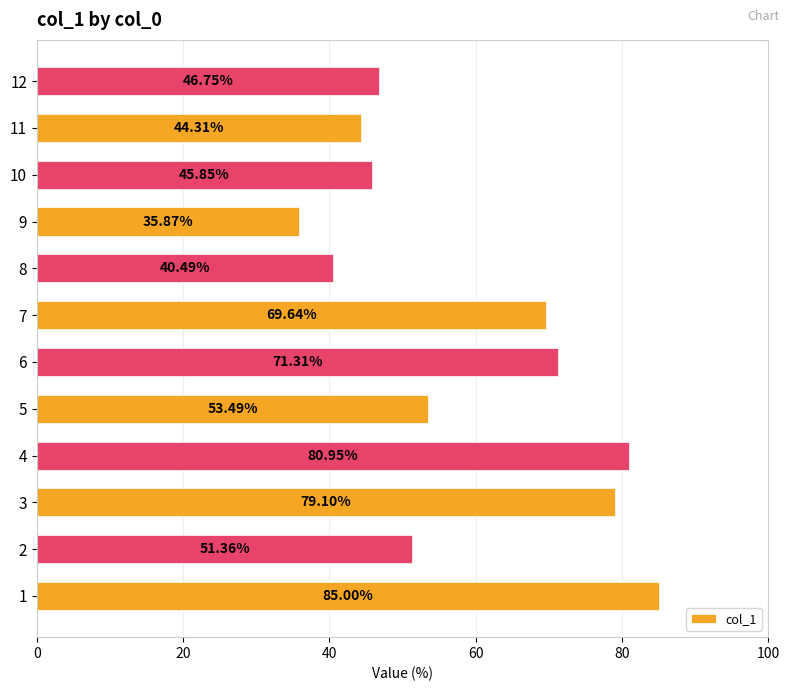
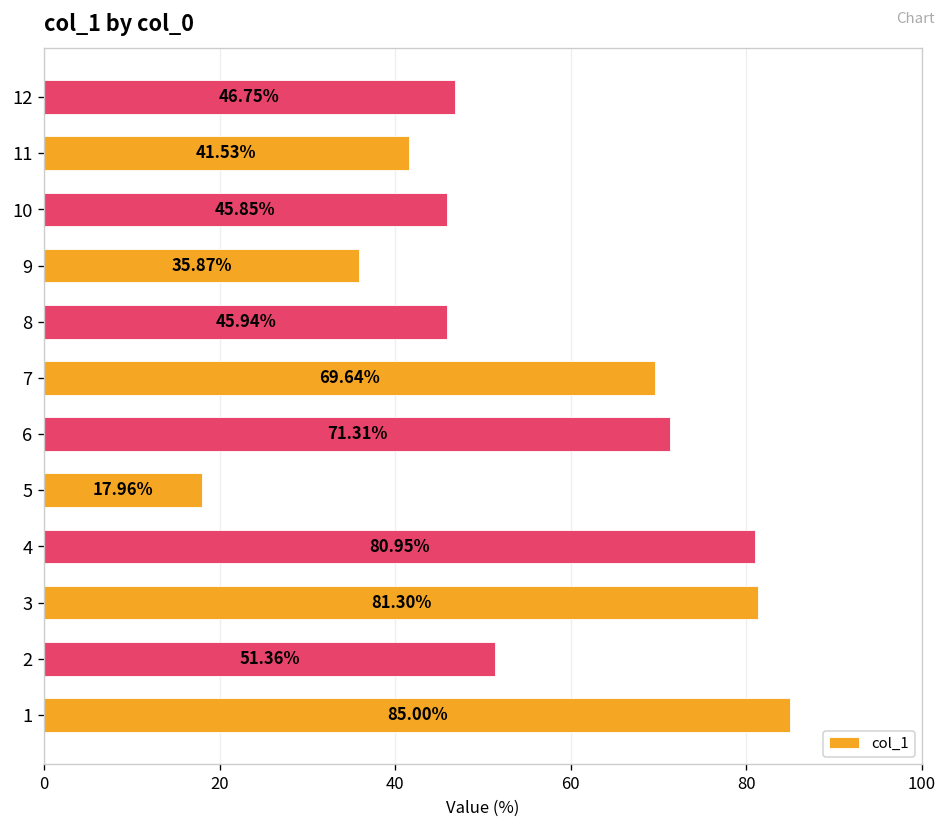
11: 44.31% -> 41.53%
8: 40.49% -> 45.94%
5: 53.49% -> 17.96%
3: 79.10% -> 81.30%
